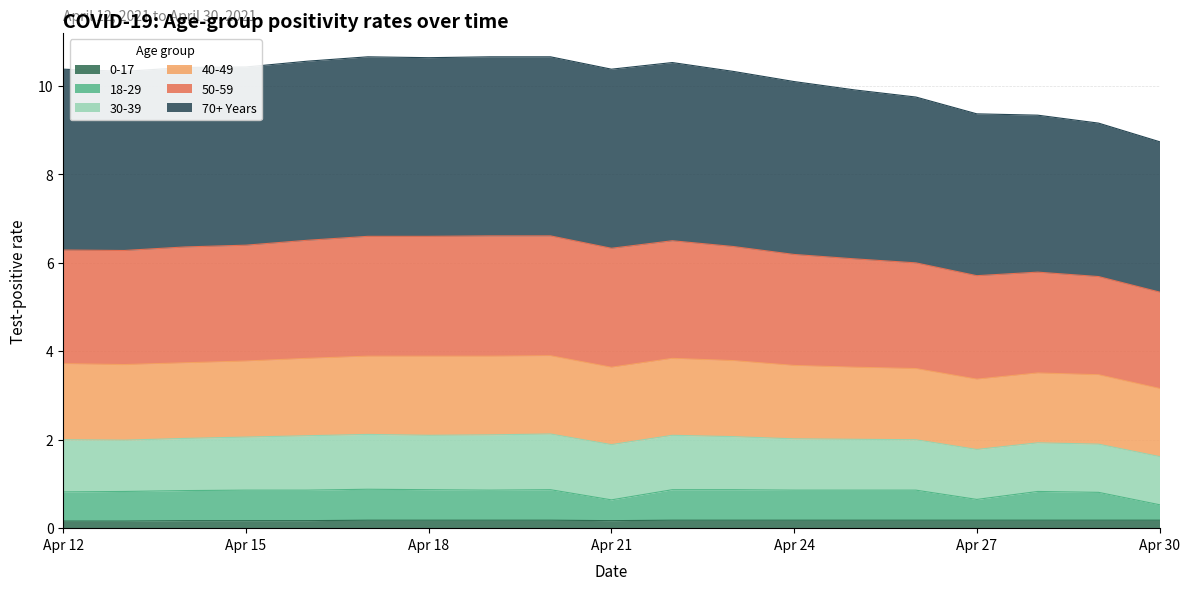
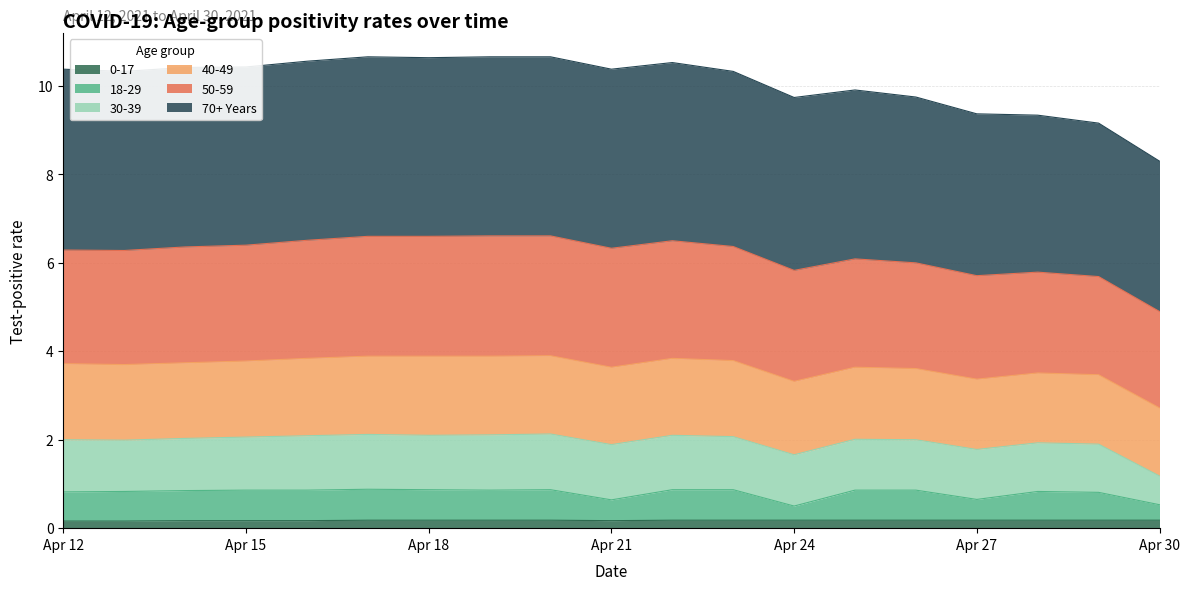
18-29, Apr 24: 0.7 -> 0.3
30-39, Apr 30: 1.1 -> 0.7
